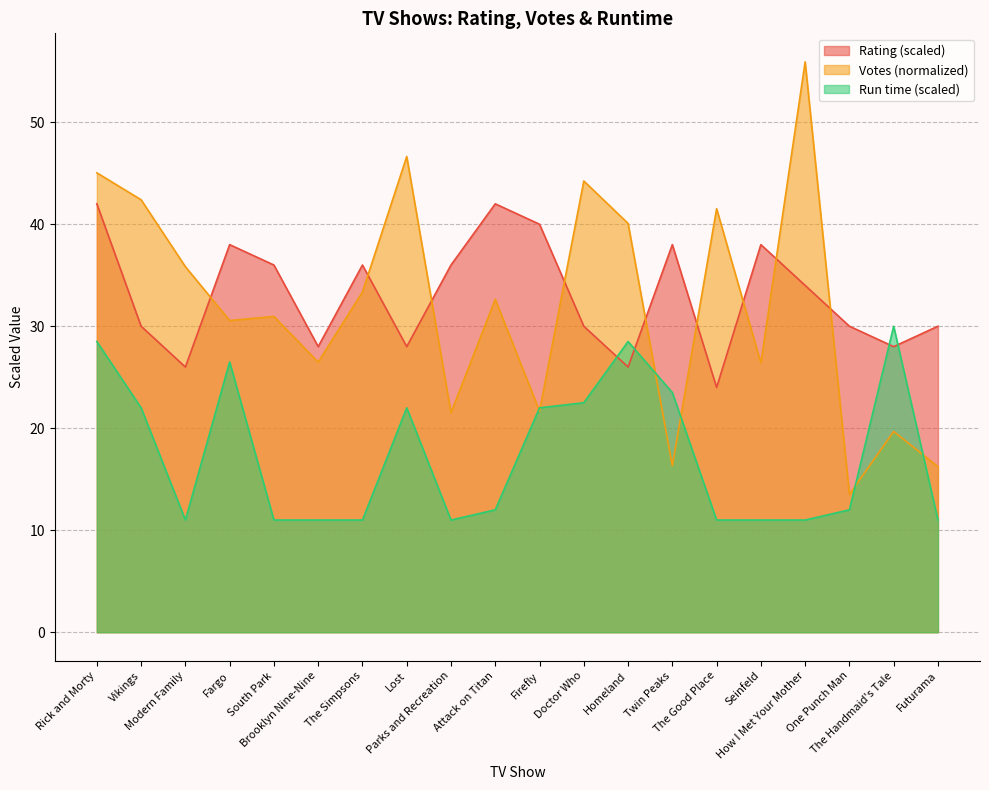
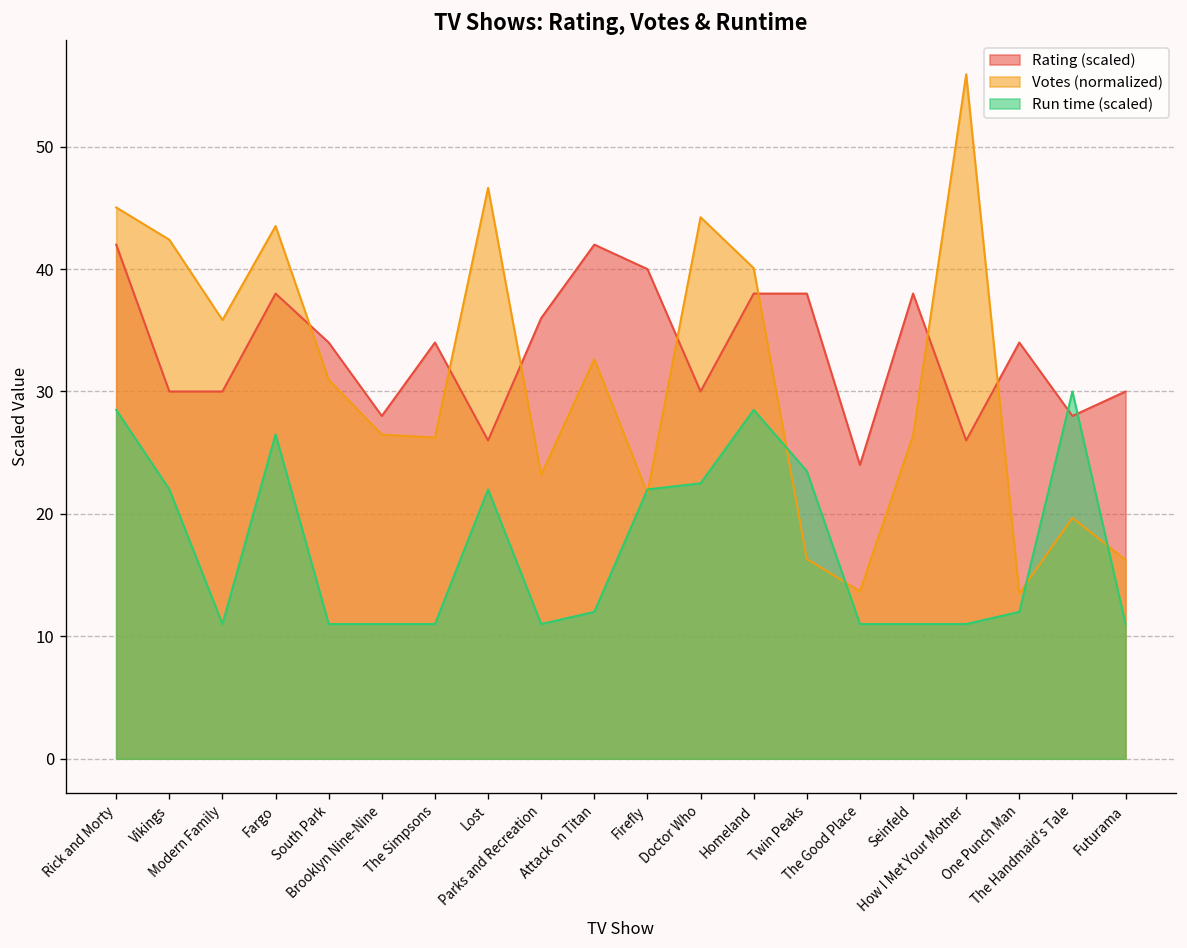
Rating (scaled), Modern Family: 26.0 -> 30.0
Votes (normalized), Fargo: 30.6 -> 43.5
Rating (scaled), South Park: 36.0 -> 34.0
Rating (scaled), The Simpsons: 36.0 -> 34.0
Votes (normalized), The Simpsons: 33.4 -> 26.2
Rating (scaled), Lost: 28.0 -> 26.0
Votes (normalized), Parks and Recreation: 21.5 -> 23.2
Rating (scaled), Homeland: 26.0 -> 38.0
Votes (normalized), The Good Place: 41.5 -> 13.7
Rating (scaled), How I Met Your Mother: 34.0 -> 26.0
Rating (scaled), One Punch Man: 30.0 -> 34.0
